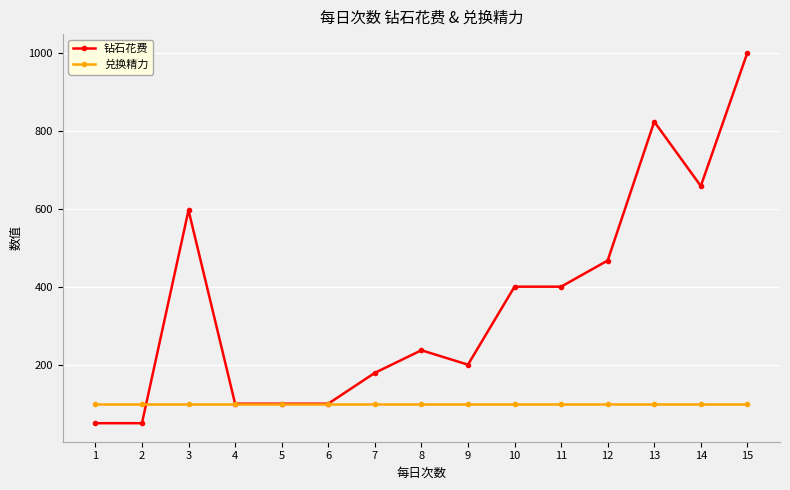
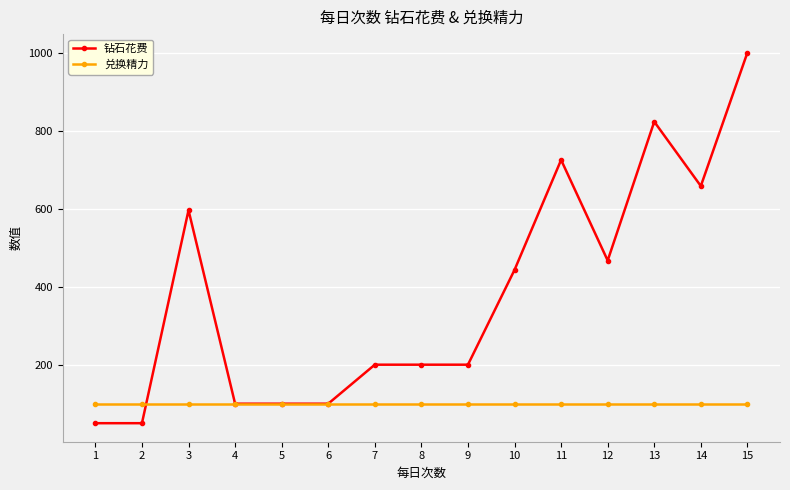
钻石花费, 7: 180 -> 200
钻石花费, 8: 240 -> 200
钻石花费, 10: 400 -> 440
钻石花费, 11: 400 -> 730
